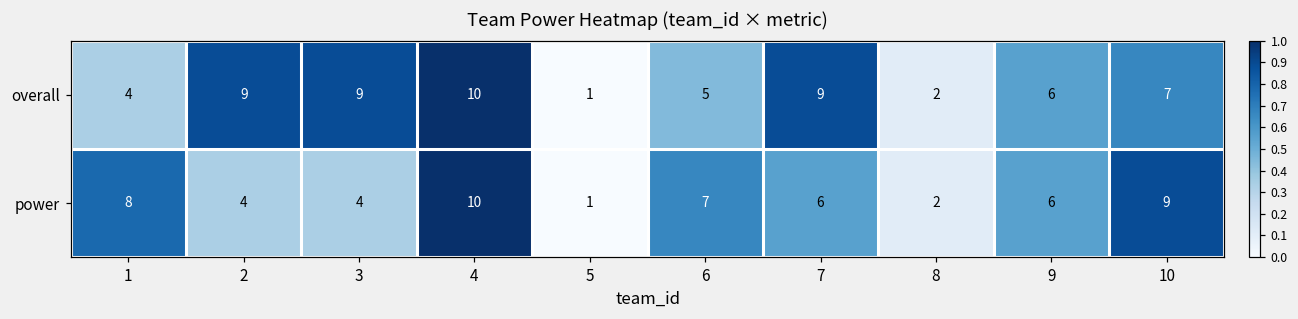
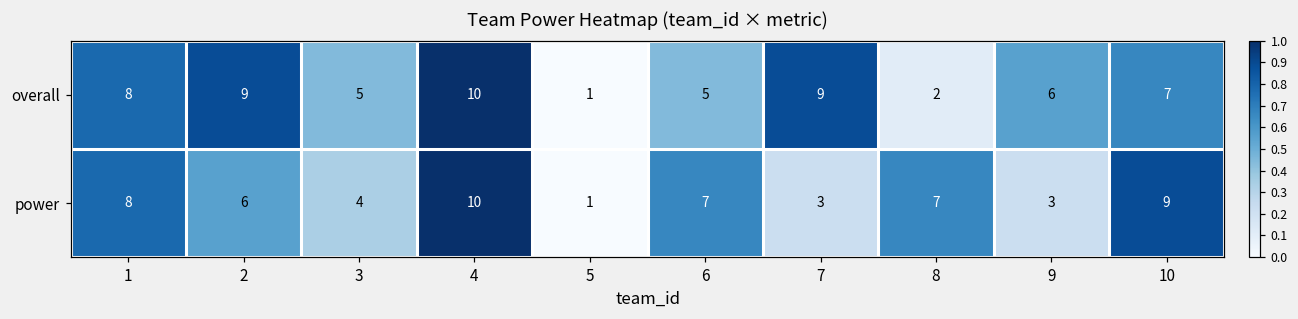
overall, 1: 4 -> 8
overall, 3: 9 -> 5
power, 2: 4 -> 6
power, 7: 6 -> 3
power, 8: 2 -> 7
power, 9: 6 -> 3
